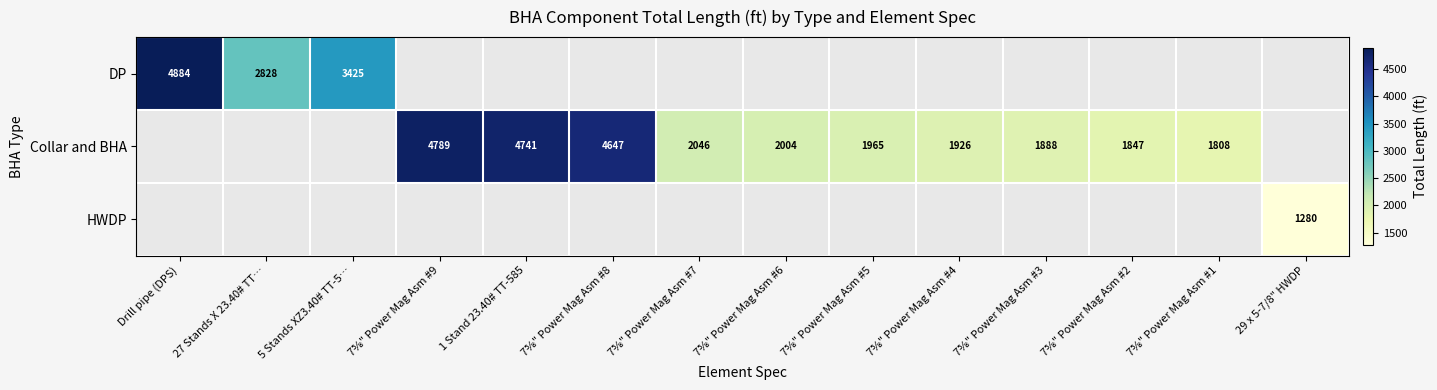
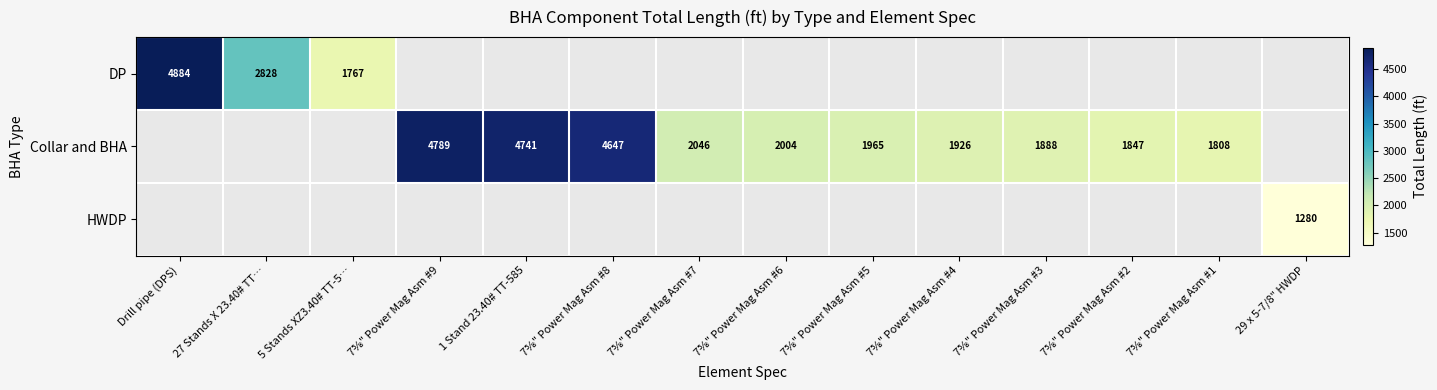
DP, 5 Stands XZ3.40# TT-5…: 3425 -> 1767
